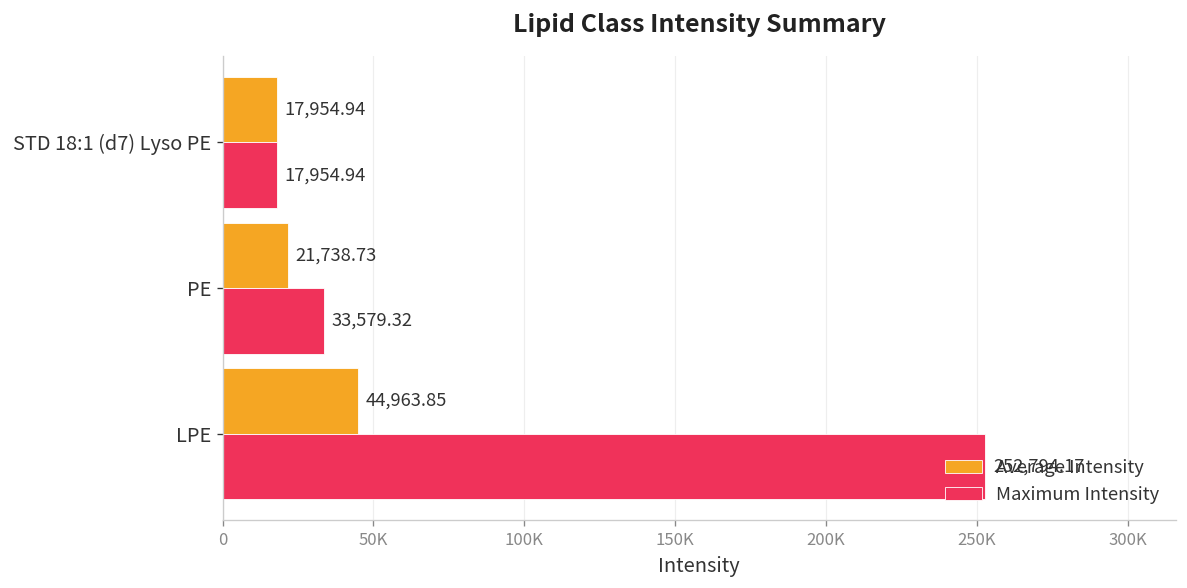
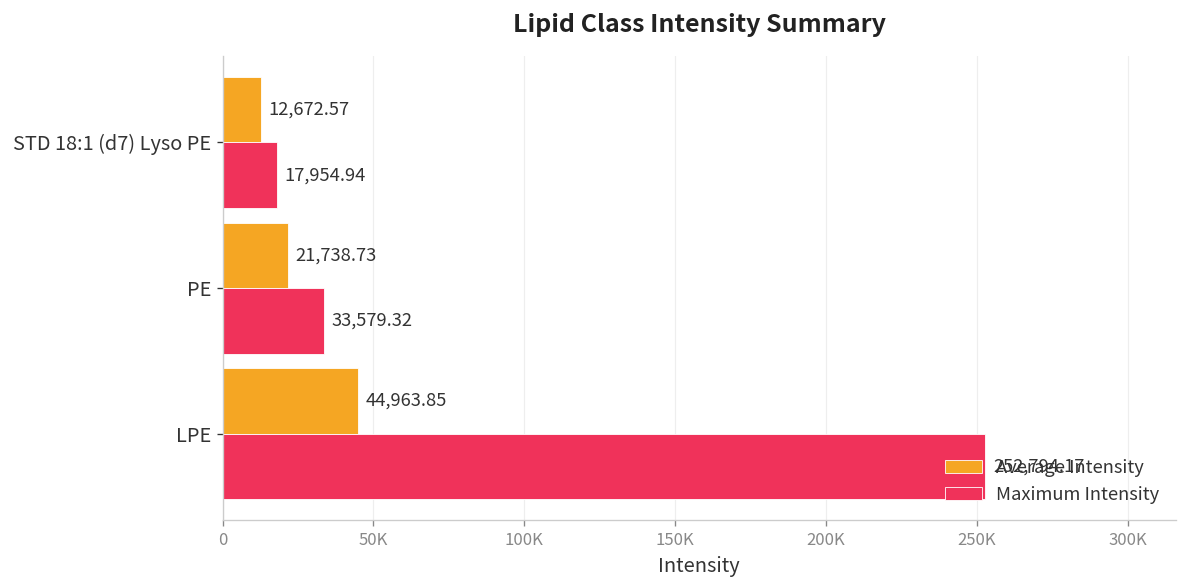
Average Intensity, STD 18:1 (d7) Lyso PE: 17,954.94 -> 12,672.57
